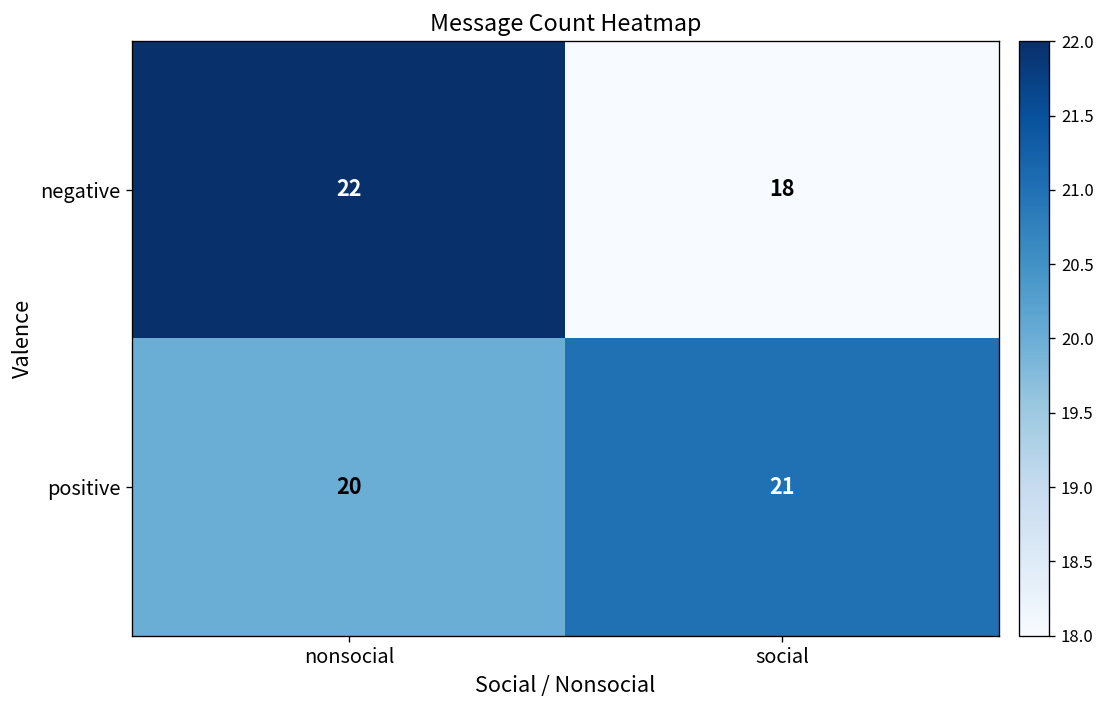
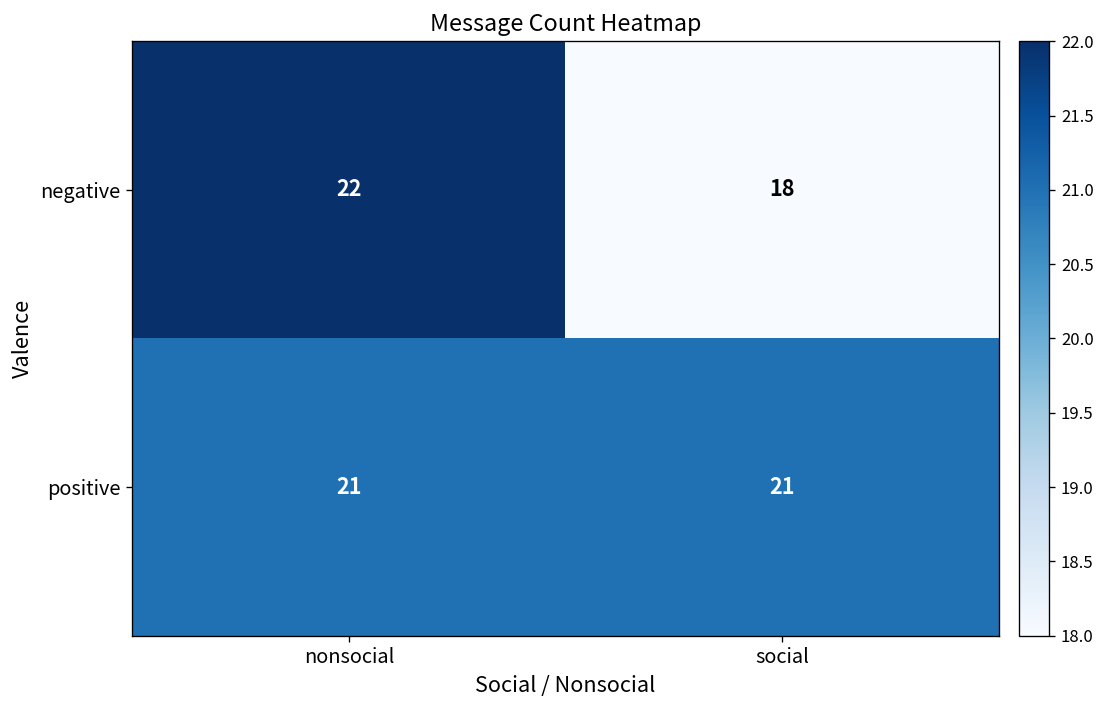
positive, nonsocial: 20 -> 21
